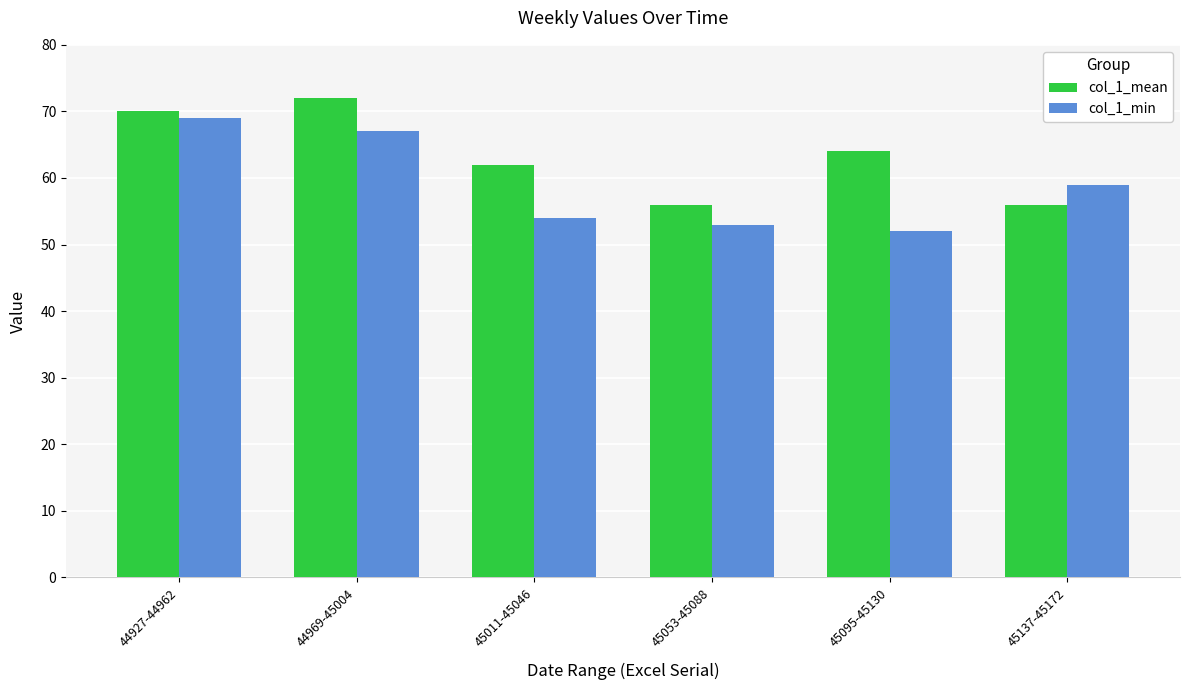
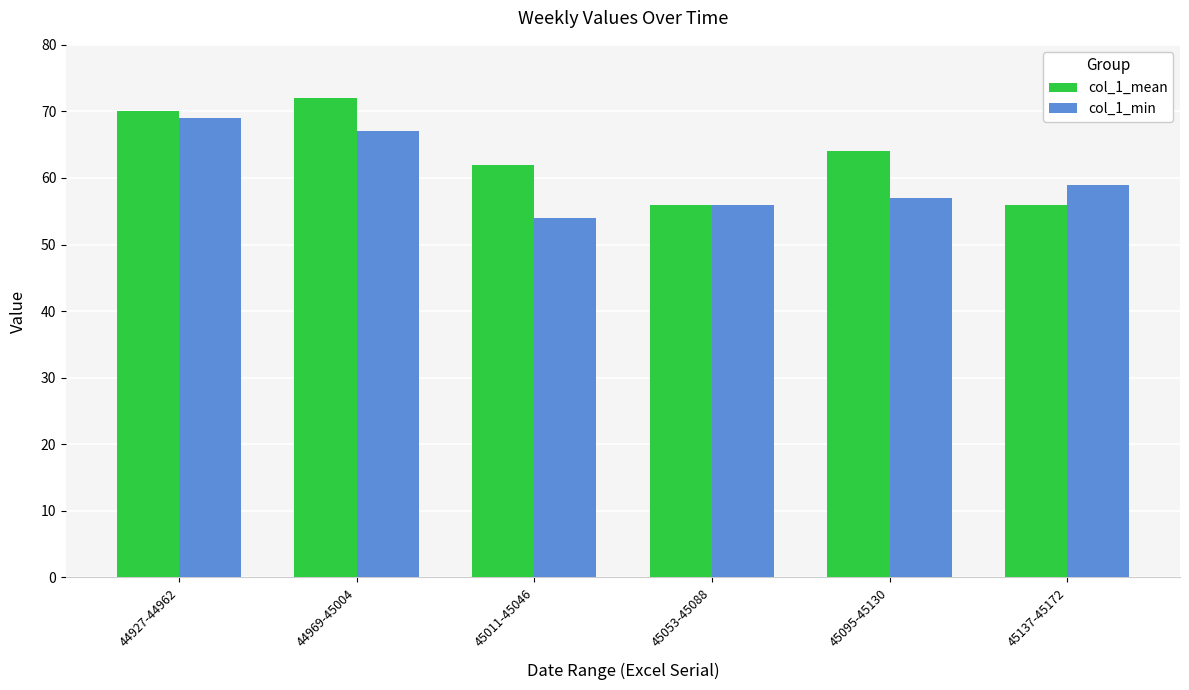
col_1_min, 45053-45088: 53 -> 56
col_1_min, 45095-45130: 52 -> 57
